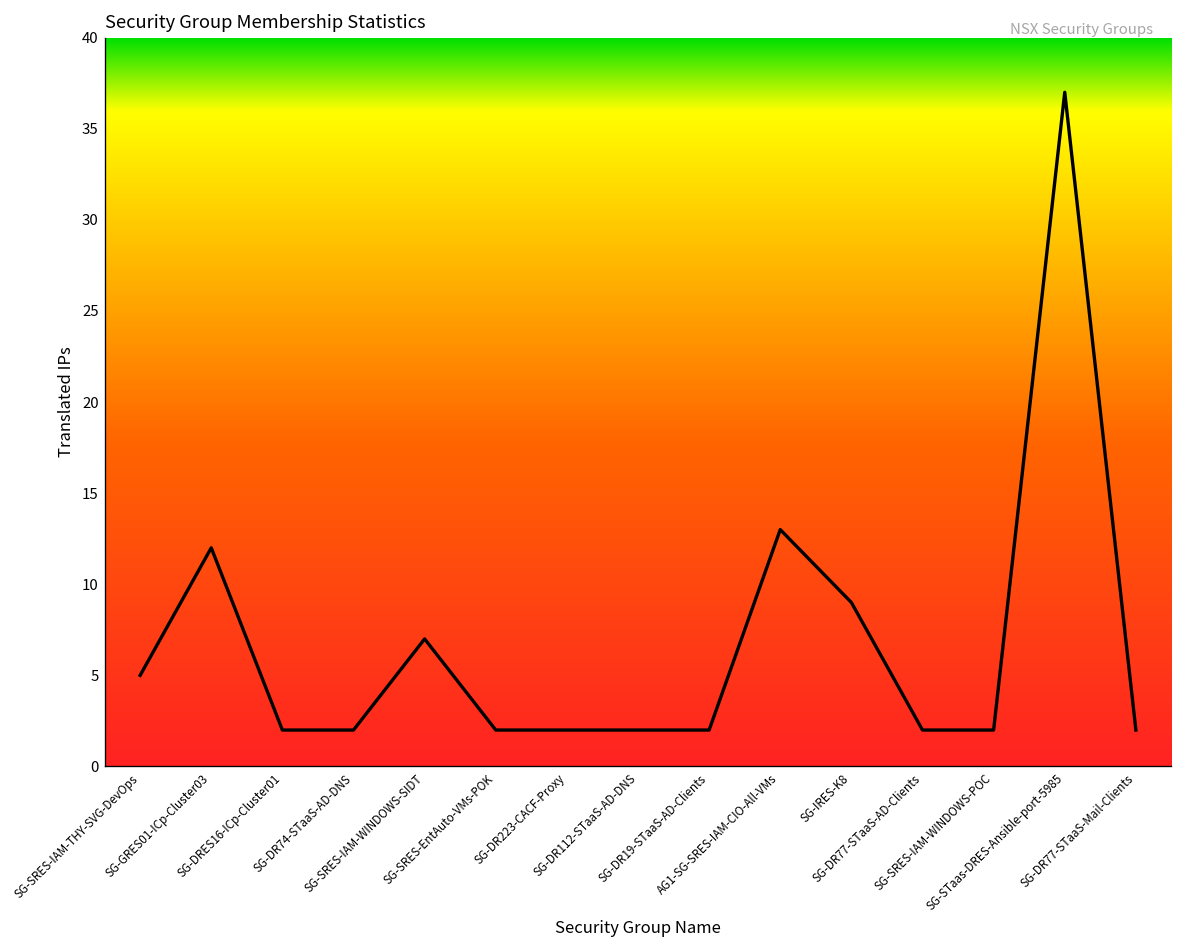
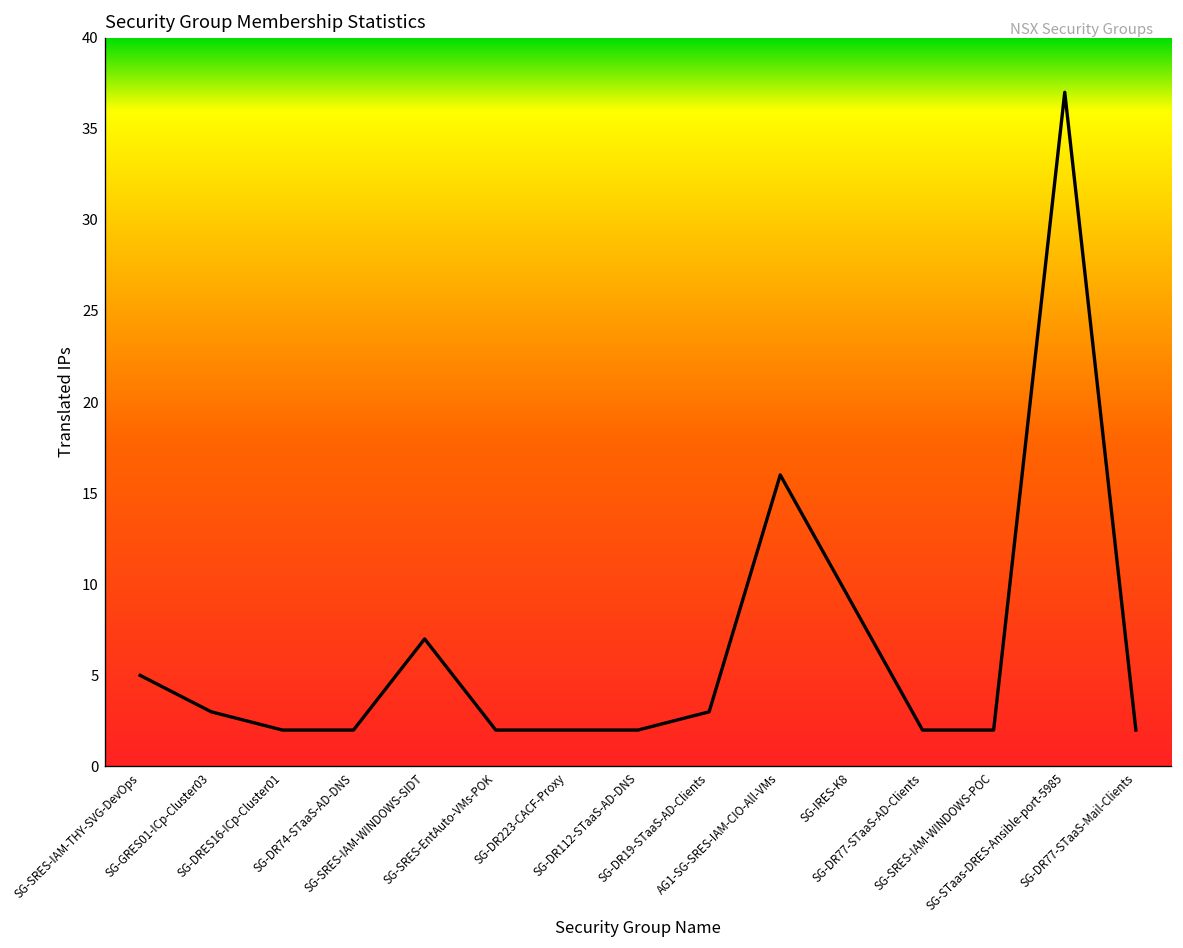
SG-GRES01-ICp-Cluster03: 12 -> 3
SG-DR19-STaaS-AD-Clients: 2 -> 3
AG1-SG-SRES-IAM-CIO-All-VMs: 13 -> 16
